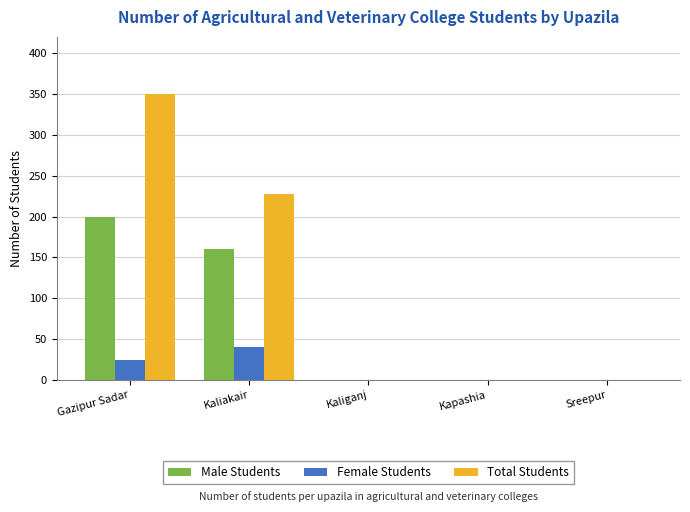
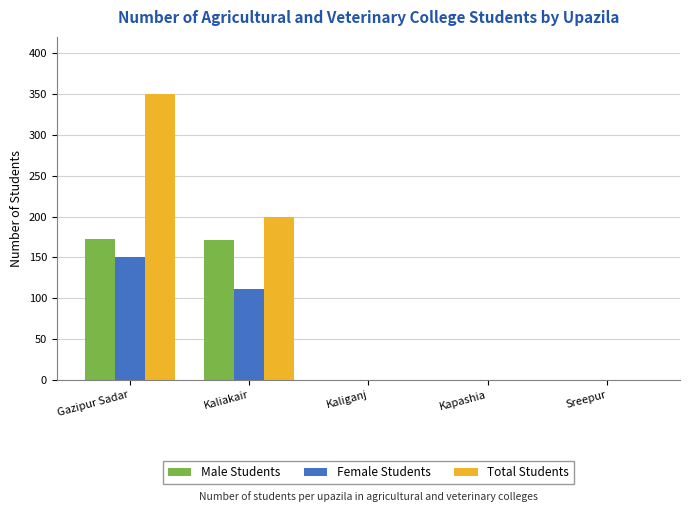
Male Students, Gazipur Sadar: 200 -> 170
Female Students, Gazipur Sadar: 20 -> 150
Male Students, Kaliakair: 160 -> 170
Female Students, Kaliakair: 40 -> 110
Total Students, Kaliakair: 230 -> 200
